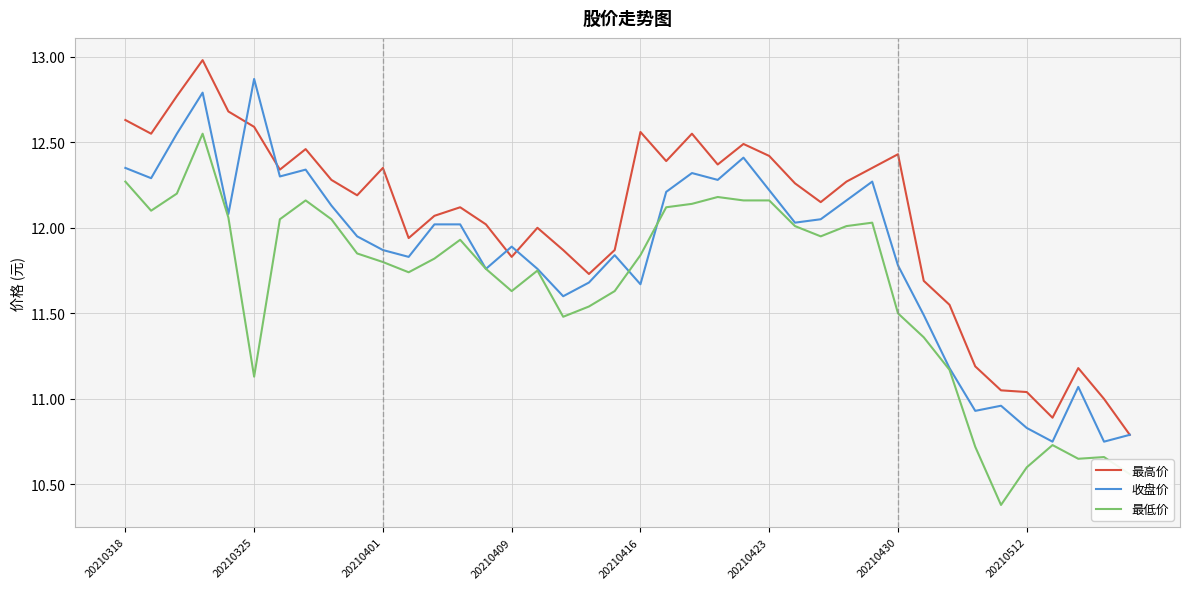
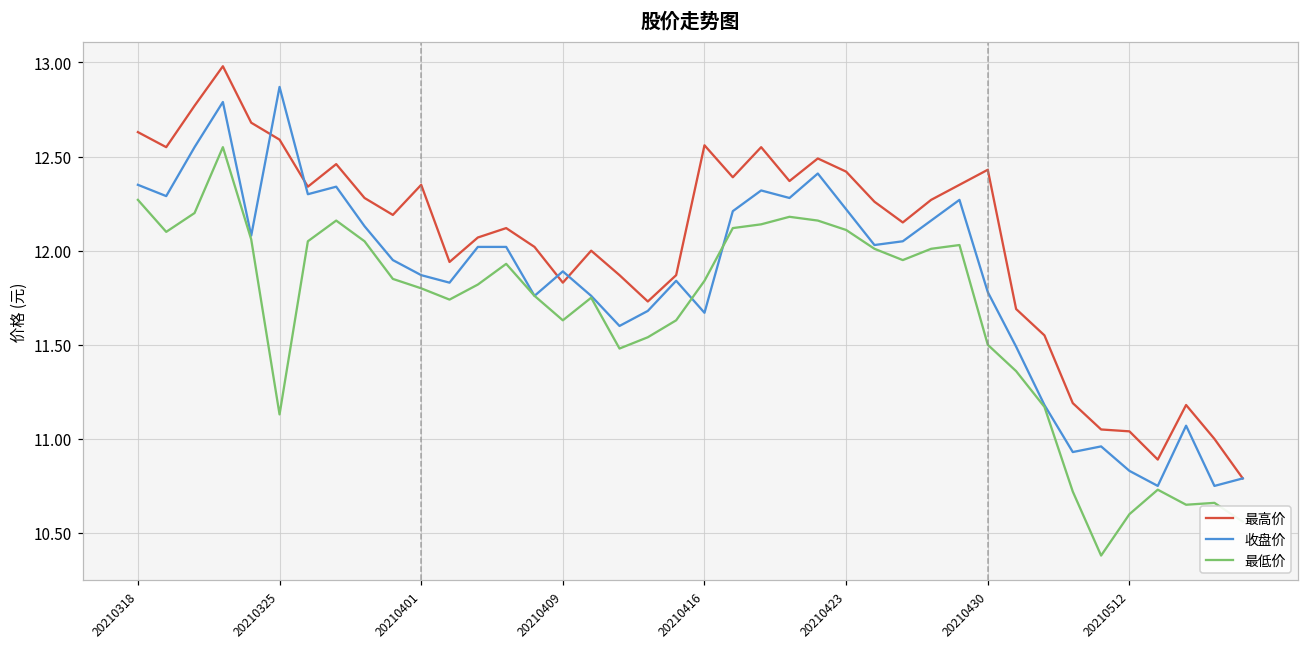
最低价, 20210423: 12.16 -> 12.11
